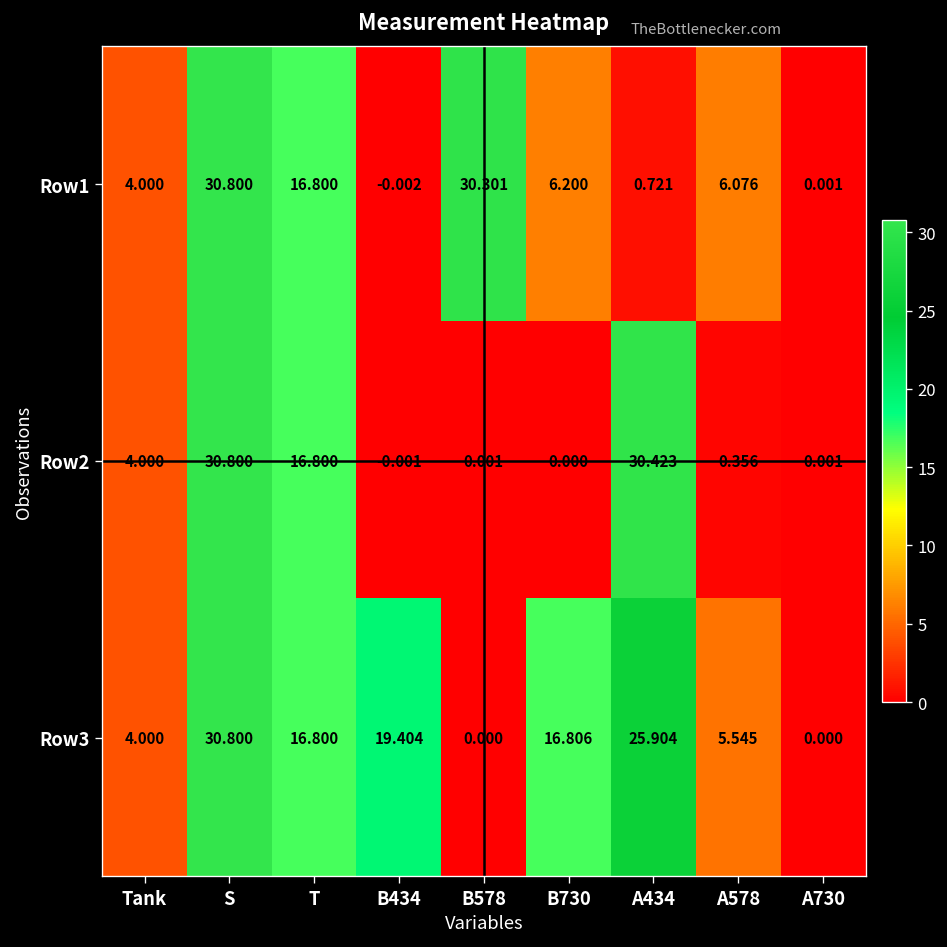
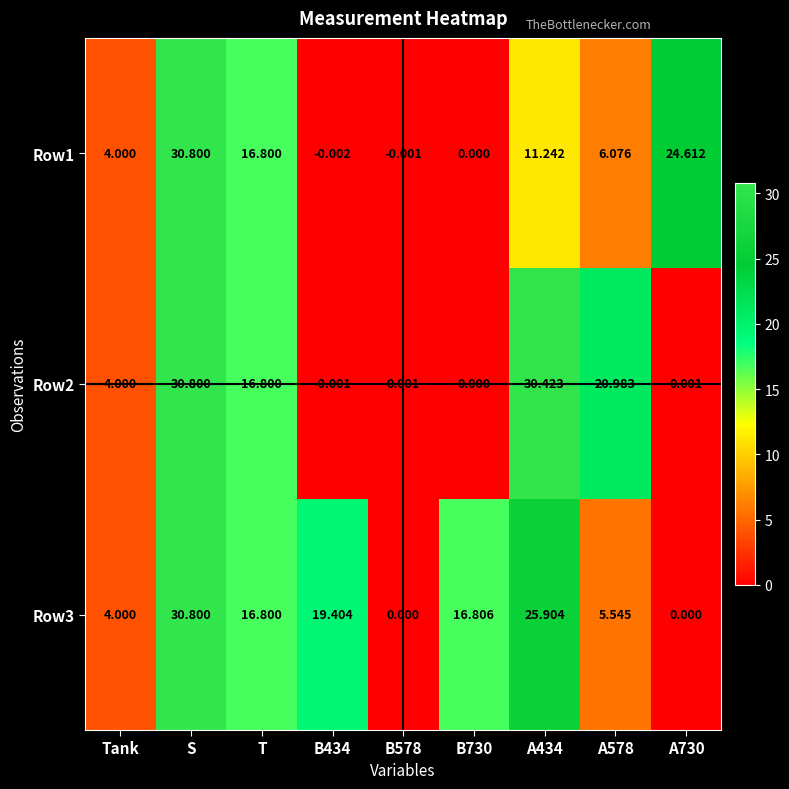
Row1, B578: 30.301 -> -0.001
Row1, B730: 6.200 -> 0.000
Row1, A434: 0.721 -> 11.242
Row1, A730: 0.001 -> 24.612
Row2, A578: 0.356 -> 20.983
